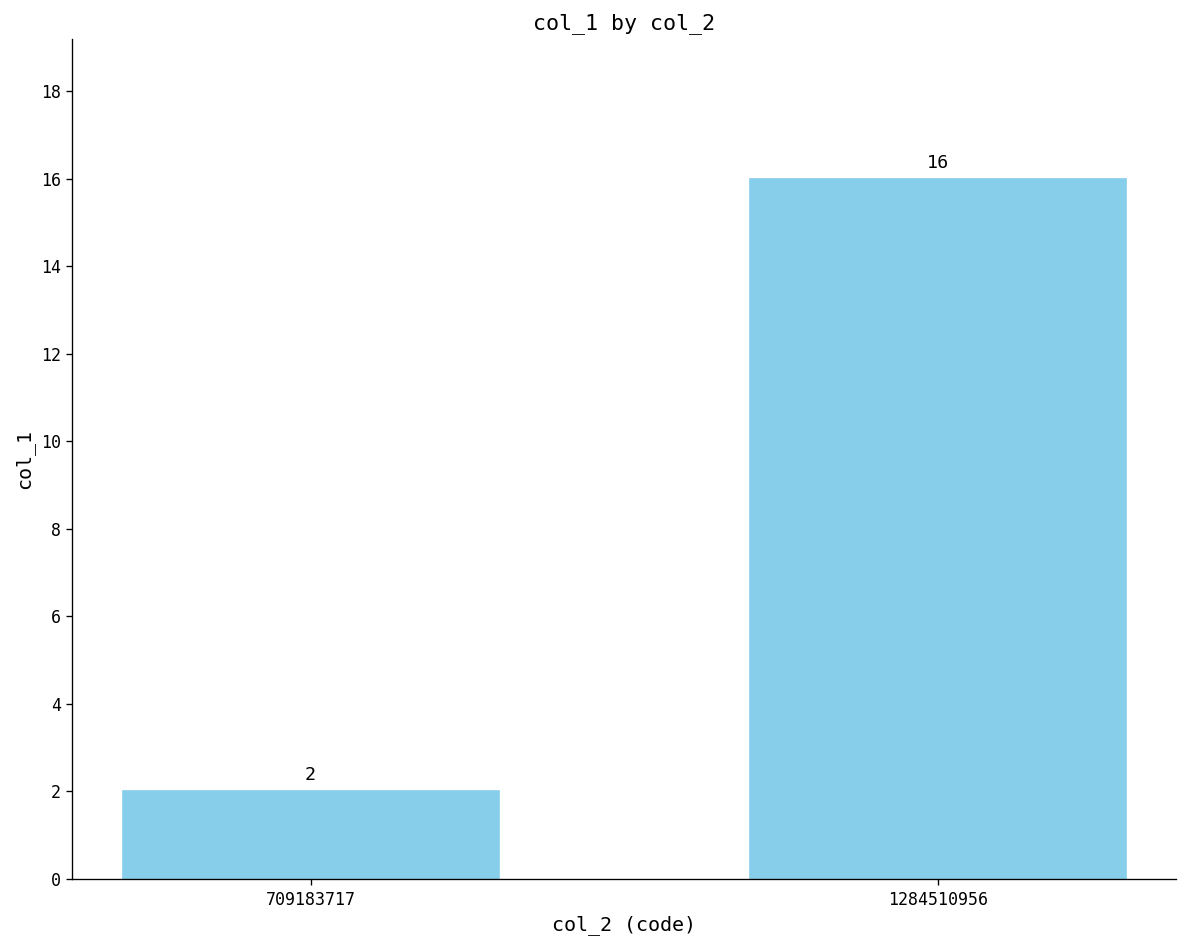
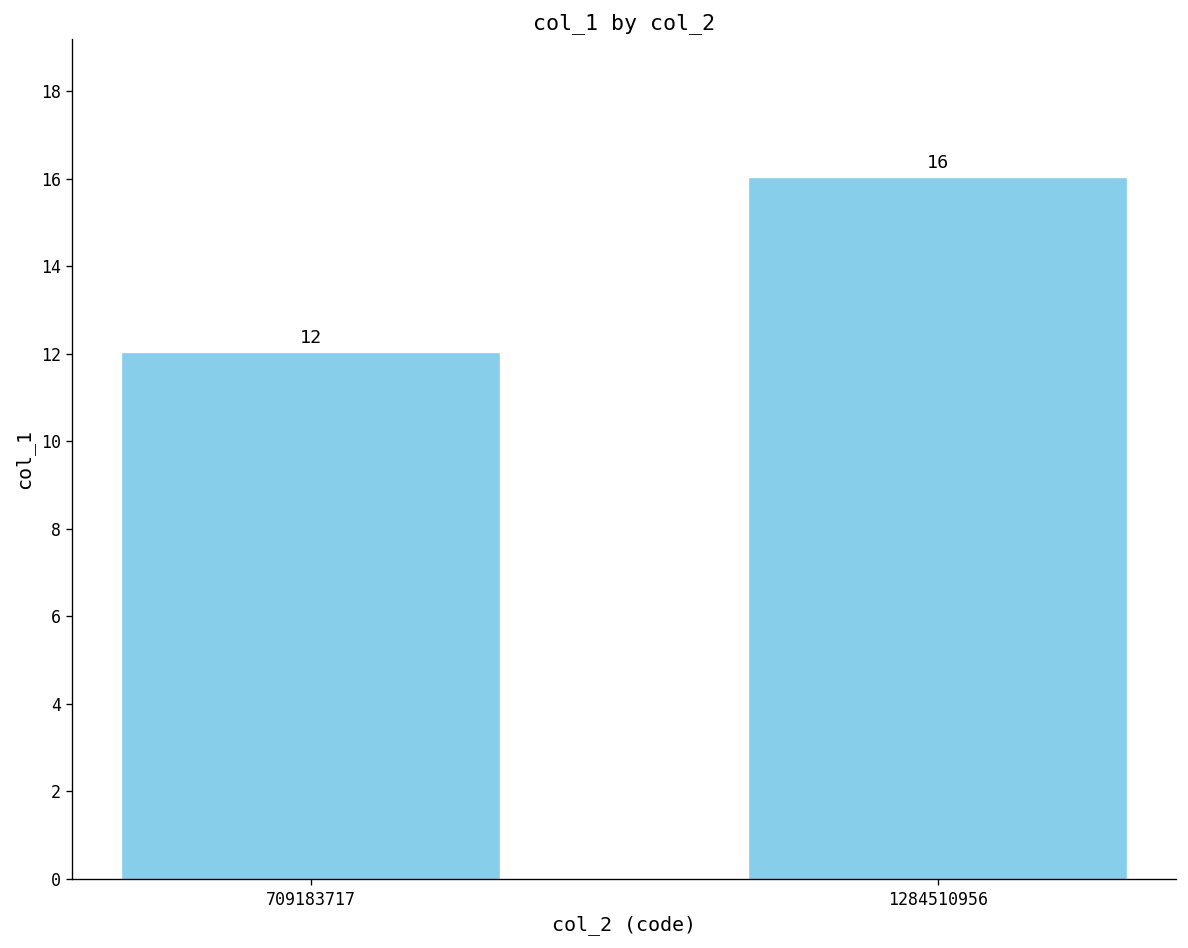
709183717: 2 -> 12
